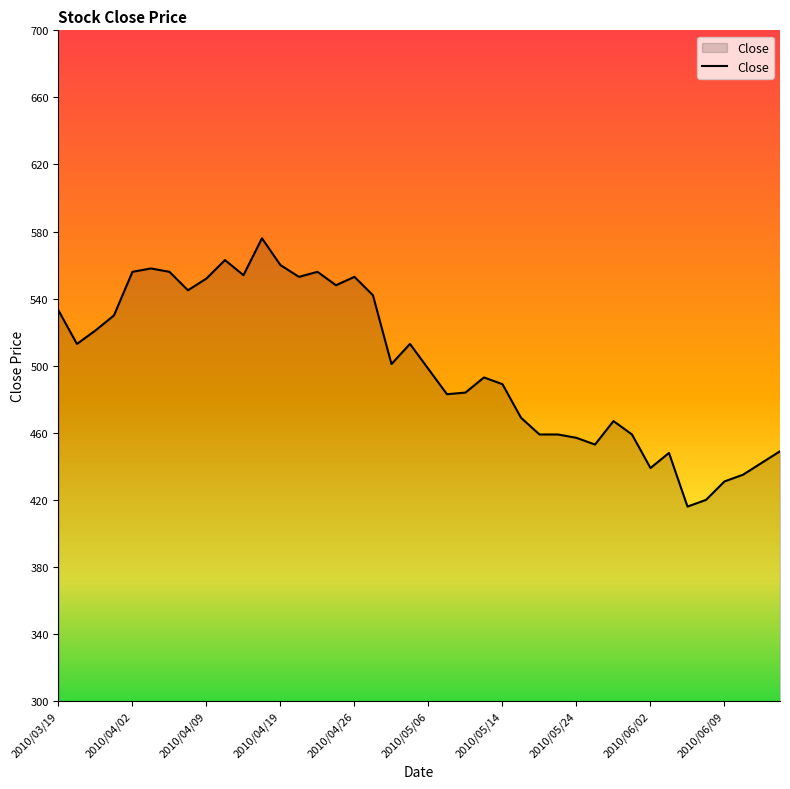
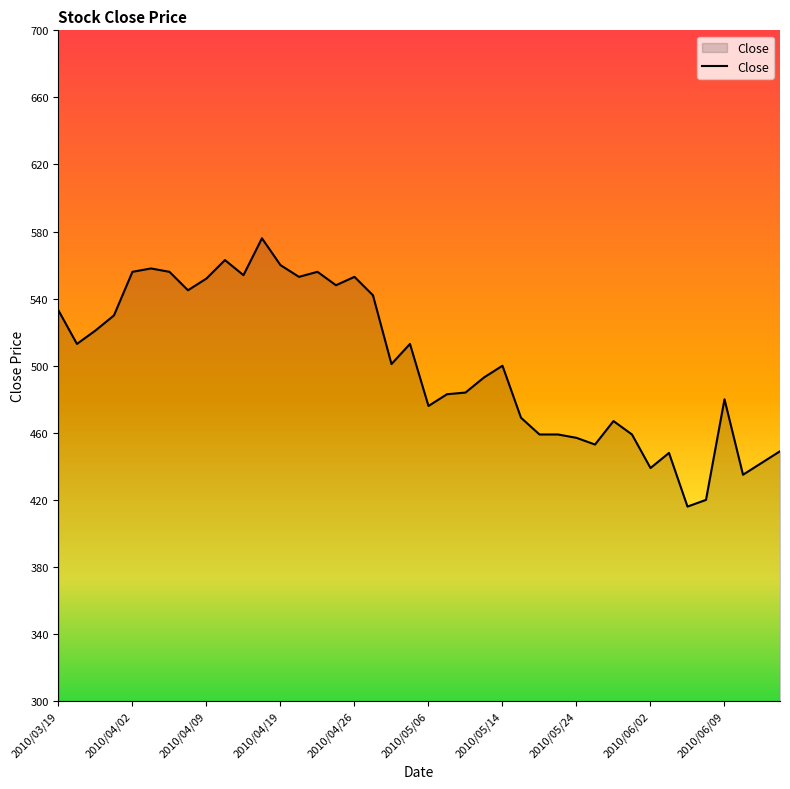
2010/05/06: 498 -> 476
2010/05/14: 489 -> 500
2010/06/09: 431 -> 480
